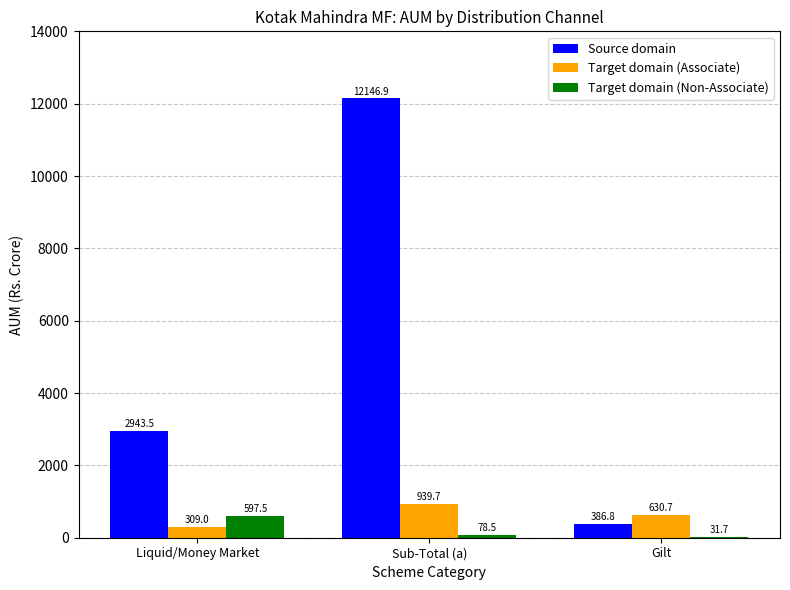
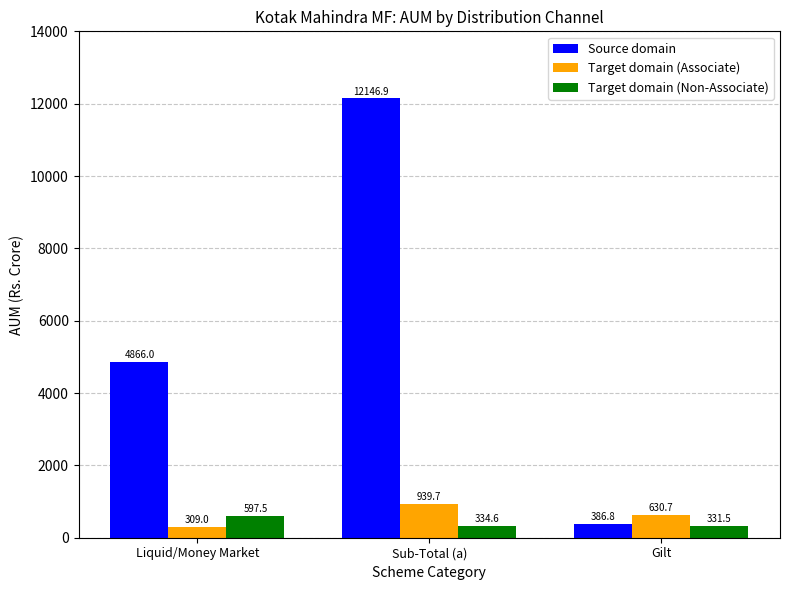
Source domain, Liquid/Money Market: 2943.5 -> 4866.0
Target domain (Non-Associate), Sub-Total (a): 78.5 -> 334.6
Target domain (Non-Associate), Gilt: 31.7 -> 331.5
